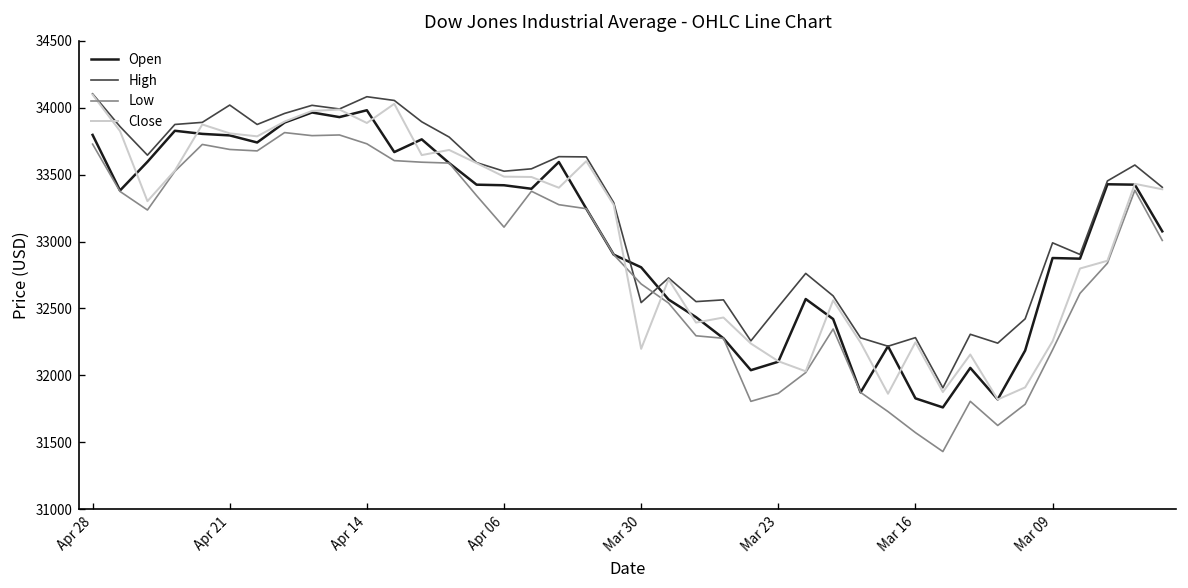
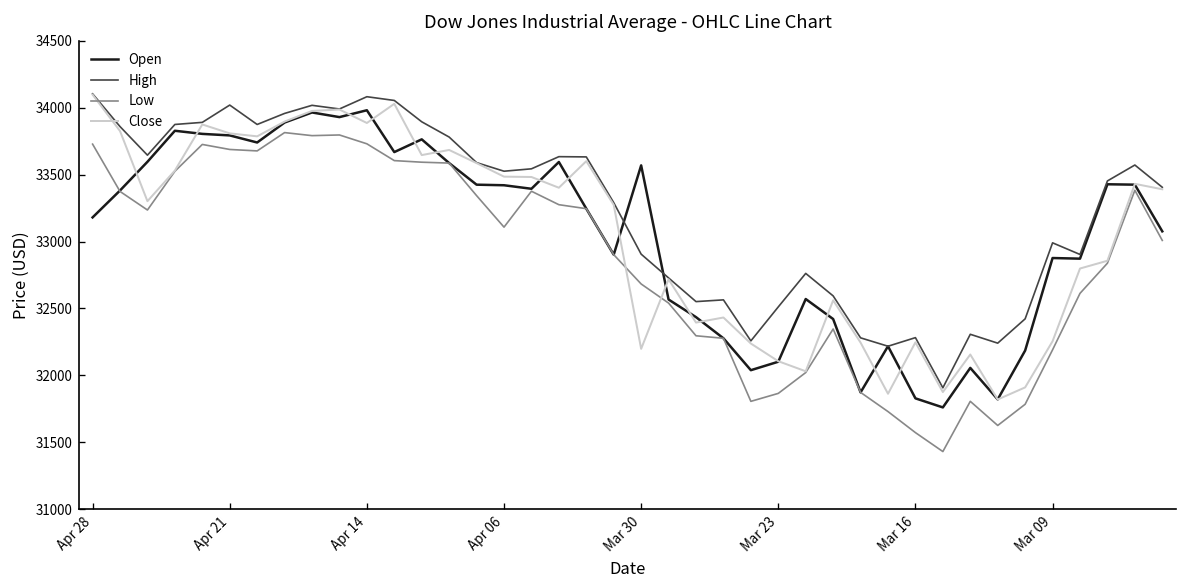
Open, Apr 28: 33800 -> 33180
Open, Mar 30: 32810 -> 33570
High, Mar 30: 32540 -> 32910
